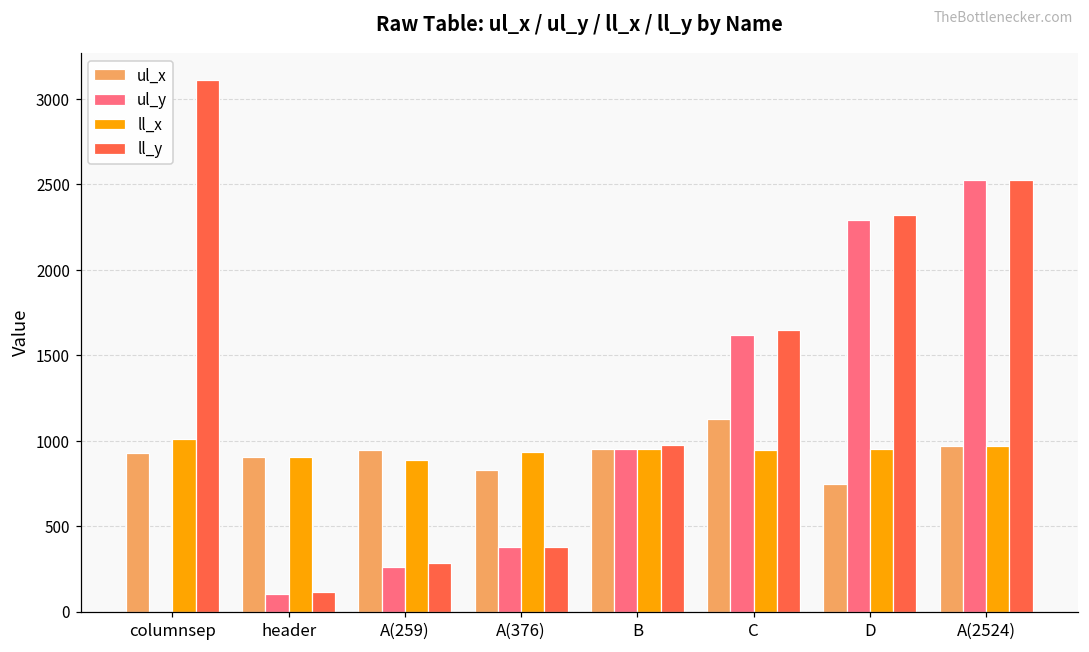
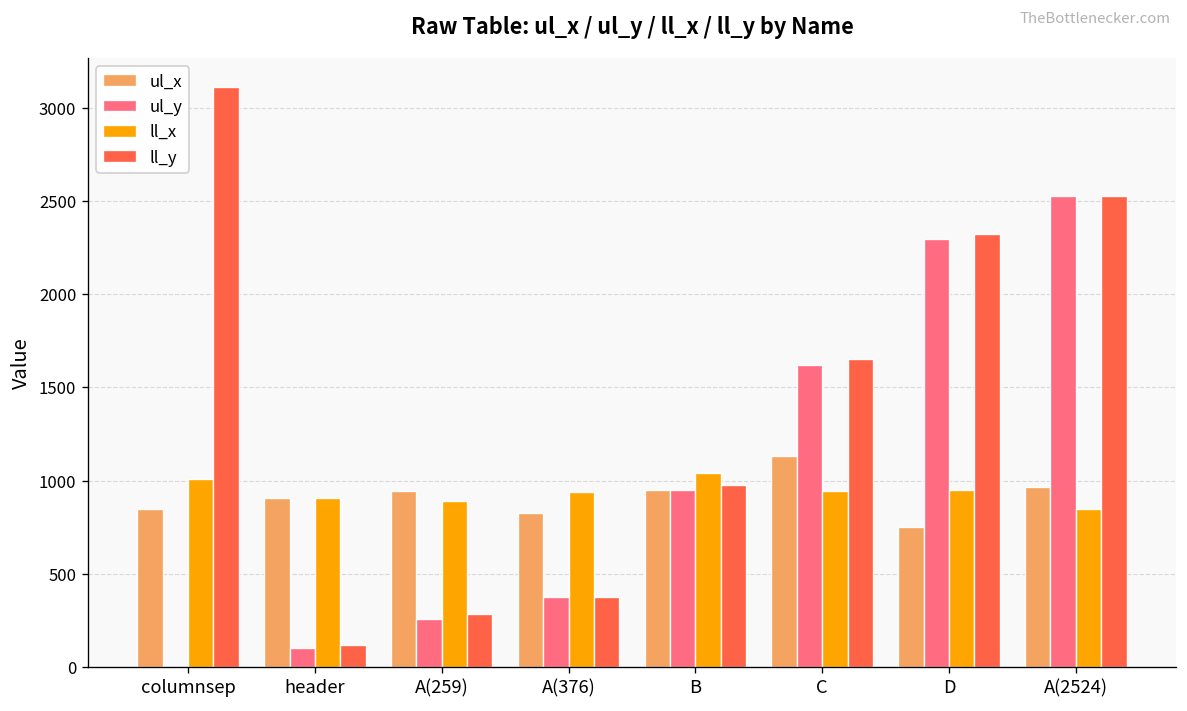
ul_x, columnsep: 930 -> 850
ll_x, B: 950 -> 1040
ll_x, A(2524): 970 -> 850
